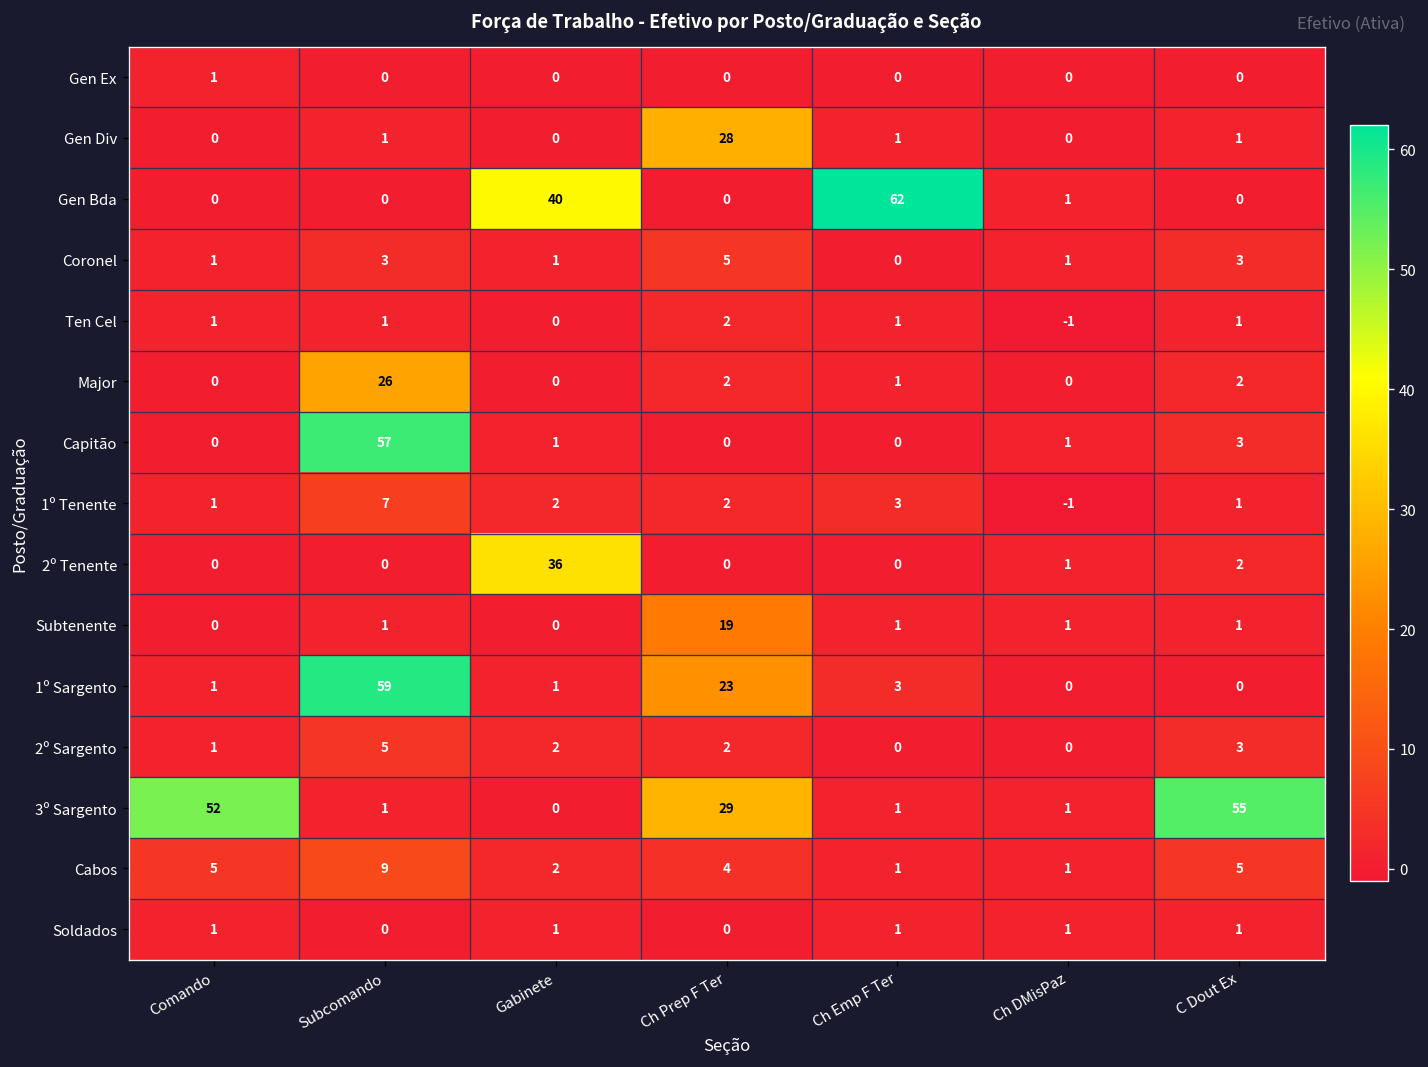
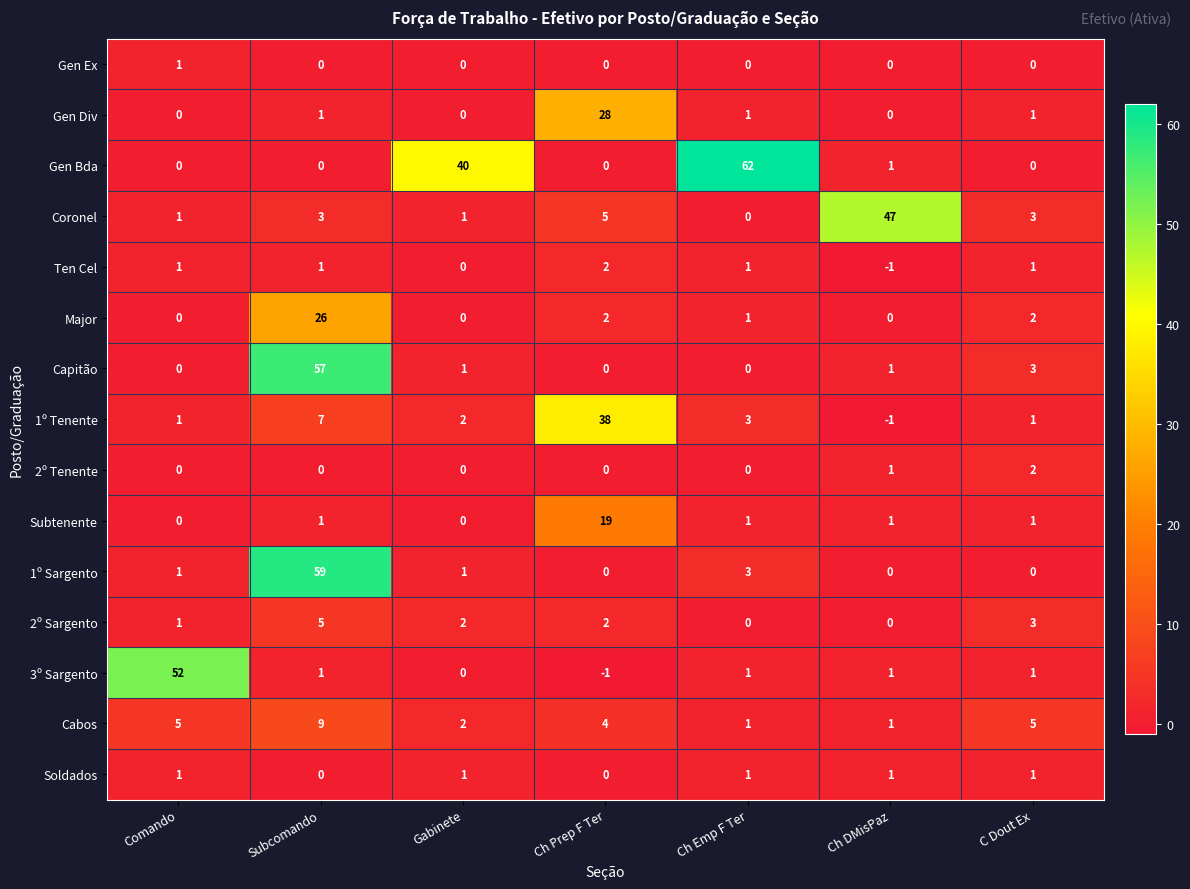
Coronel, Ch DMisPaz: 1 -> 47
1º Tenente, Ch Prep F Ter: 2 -> 38
2º Tenente, Gabinete: 36 -> 0
1º Sargento, Ch Prep F Ter: 23 -> 0
3º Sargento, Ch Prep F Ter: 29 -> -1
3º Sargento, C Dout Ex: 55 -> 1
